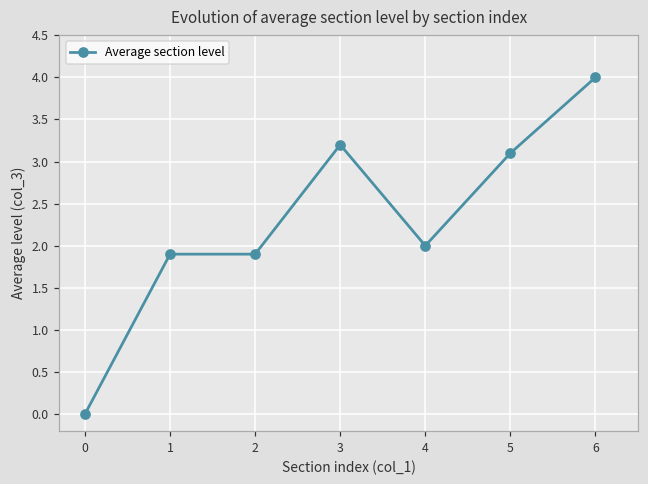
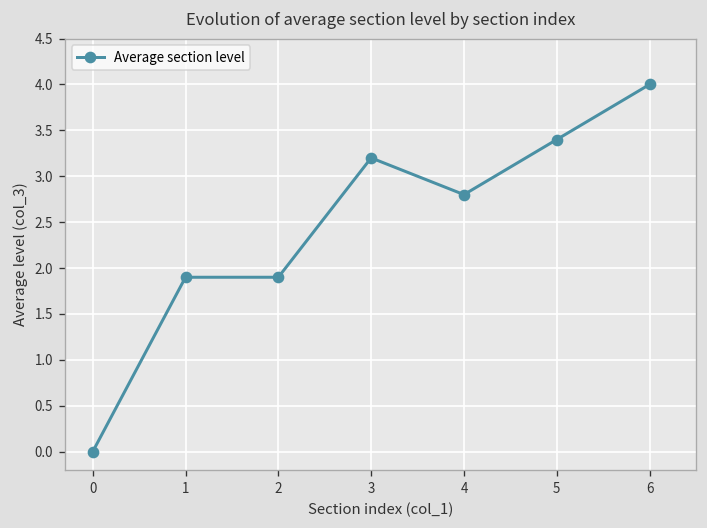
4: 2.0 -> 2.8
5: 3.1 -> 3.4
